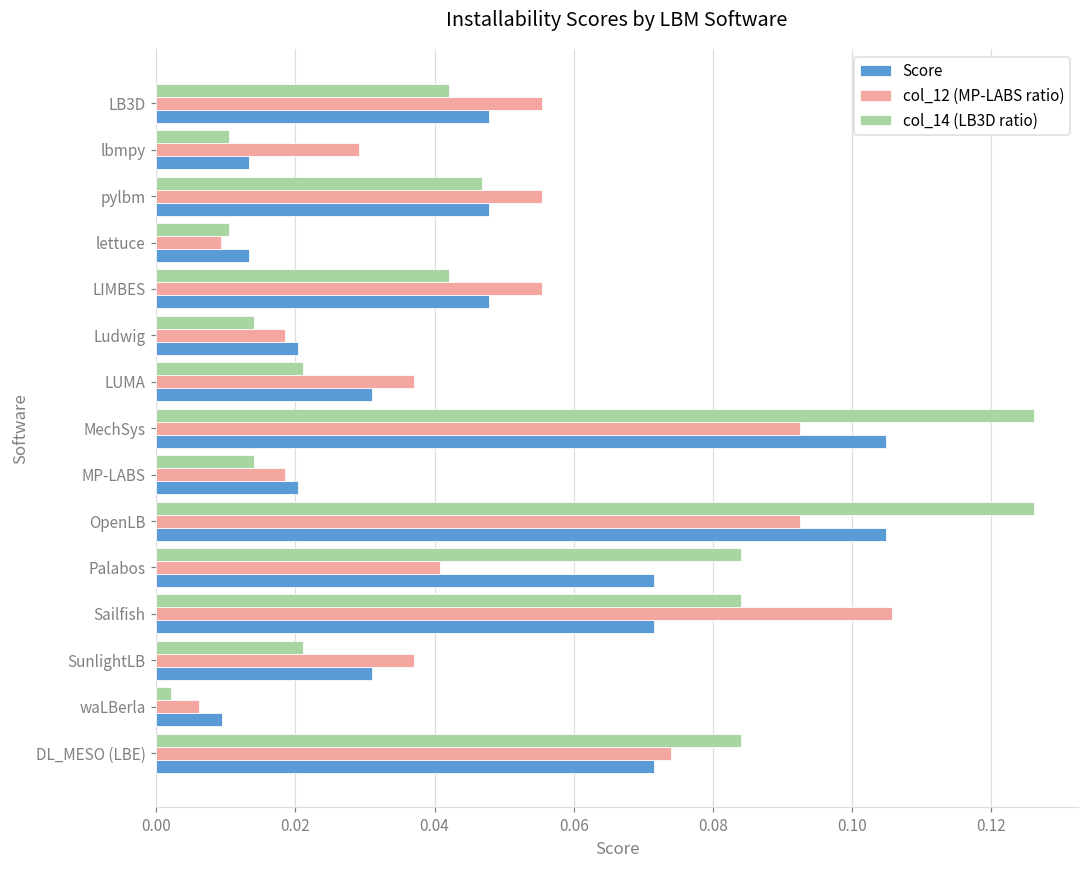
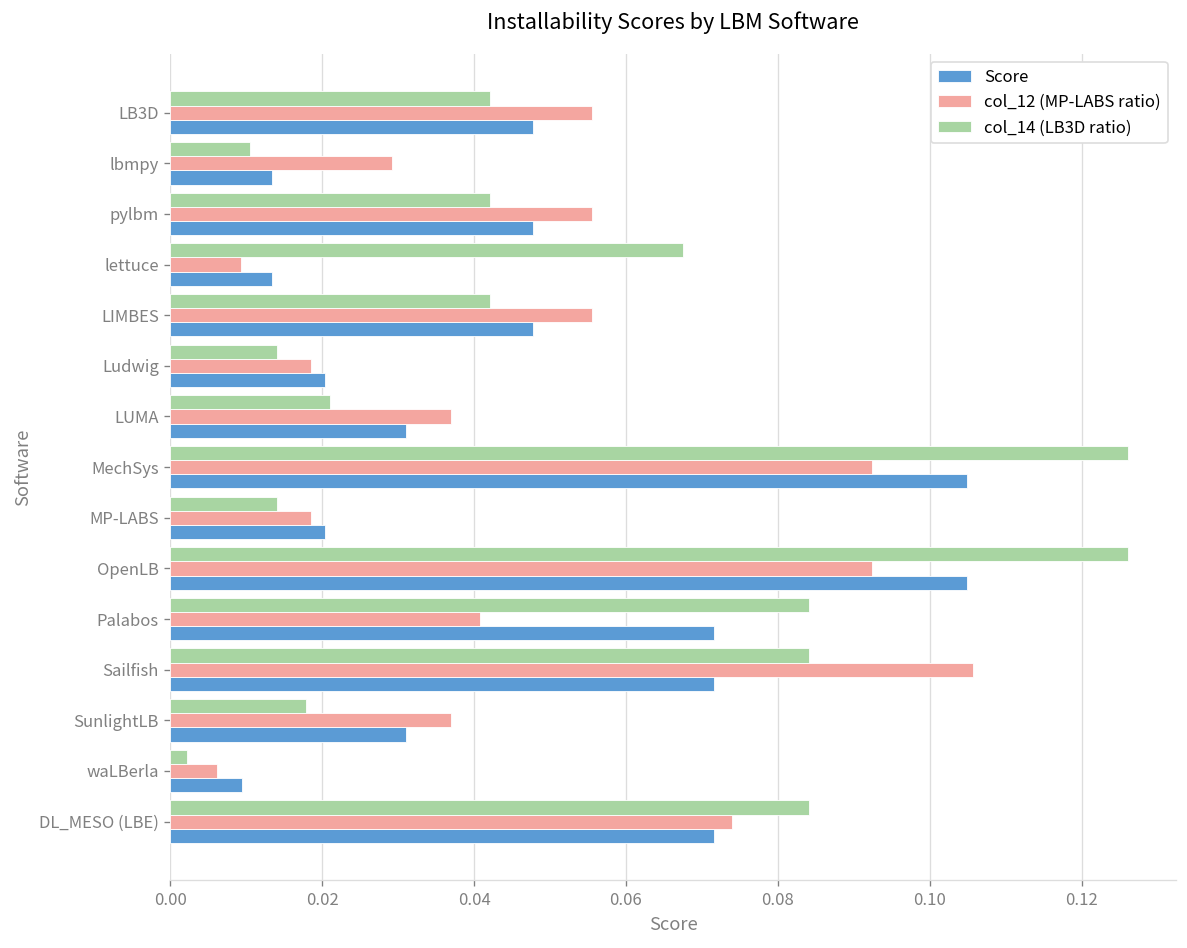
col_14 (LB3D ratio), pylbm: 0.047 -> 0.042
col_14 (LB3D ratio), lettuce: 0.011 -> 0.067
col_14 (LB3D ratio), SunlightLB: 0.021 -> 0.018
